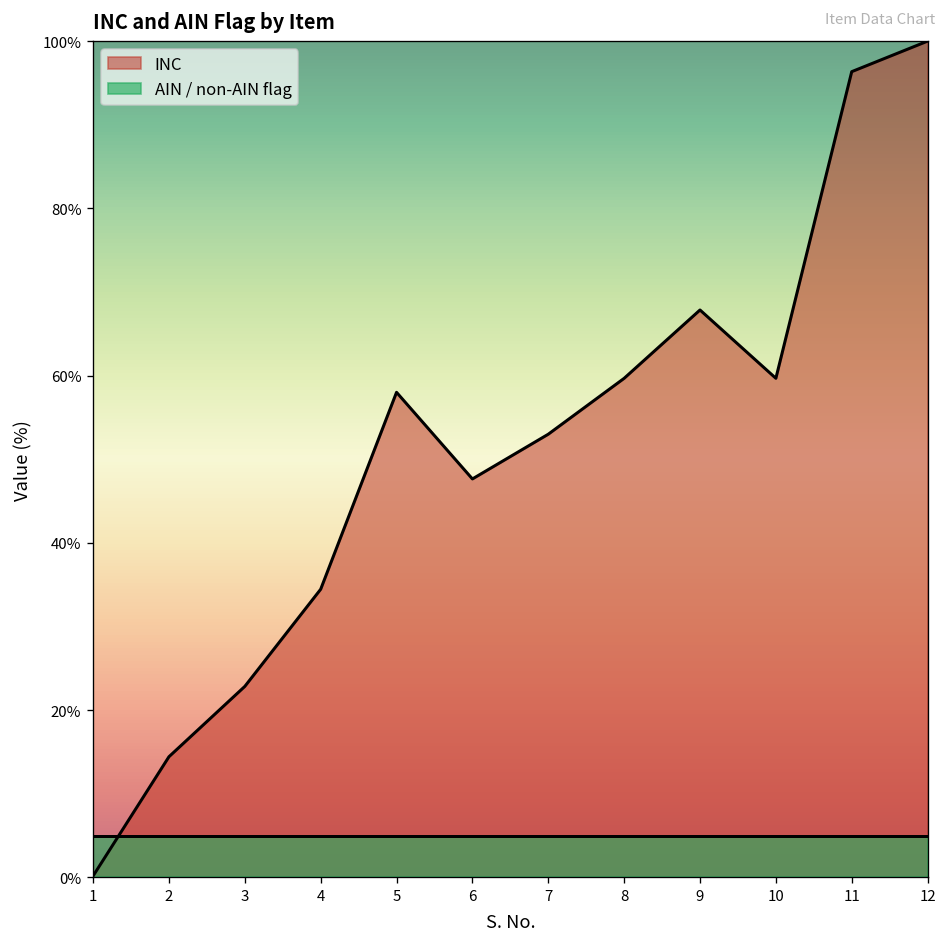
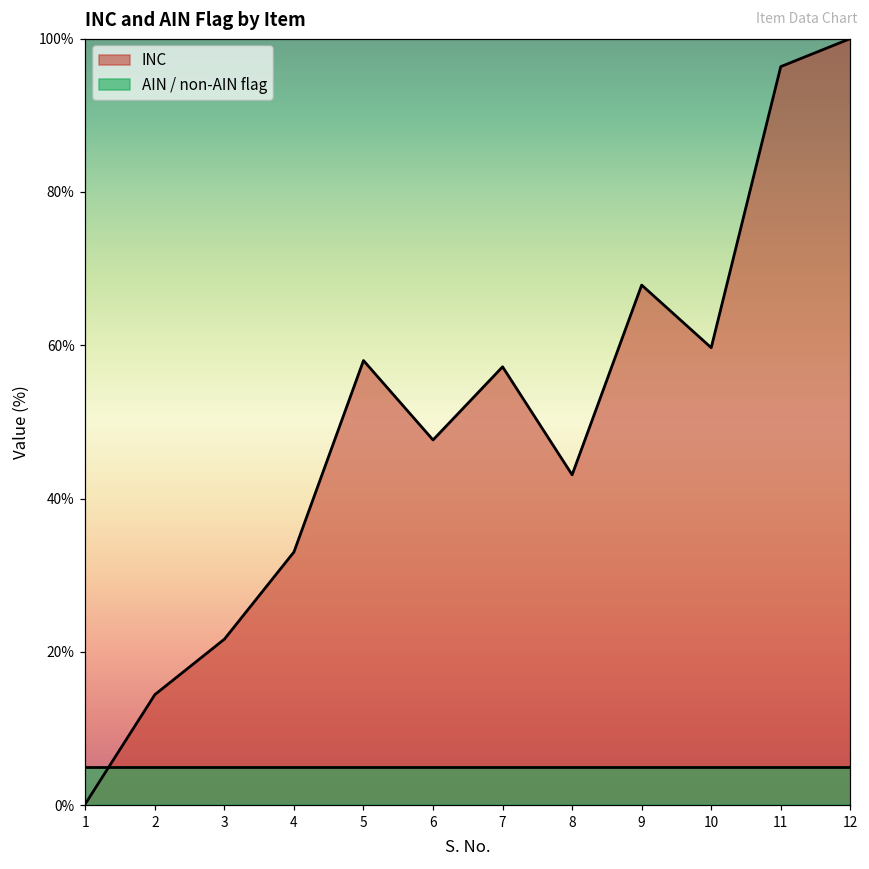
INC, 3: 23% -> 22%
INC, 4: 34% -> 33%
INC, 7: 53% -> 57%
INC, 8: 60% -> 43%
